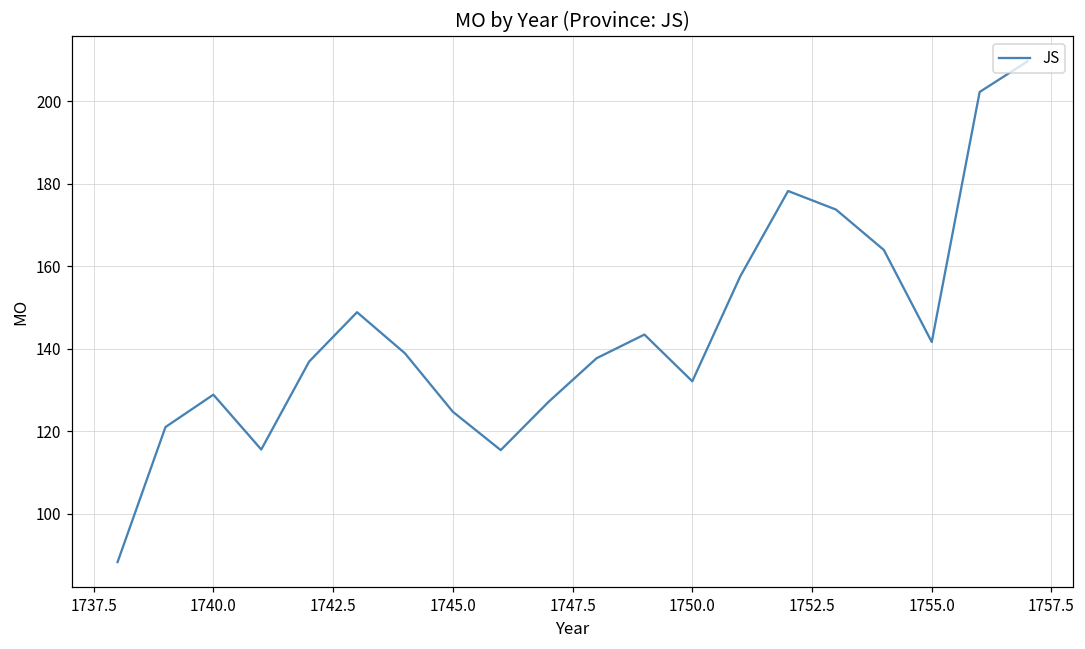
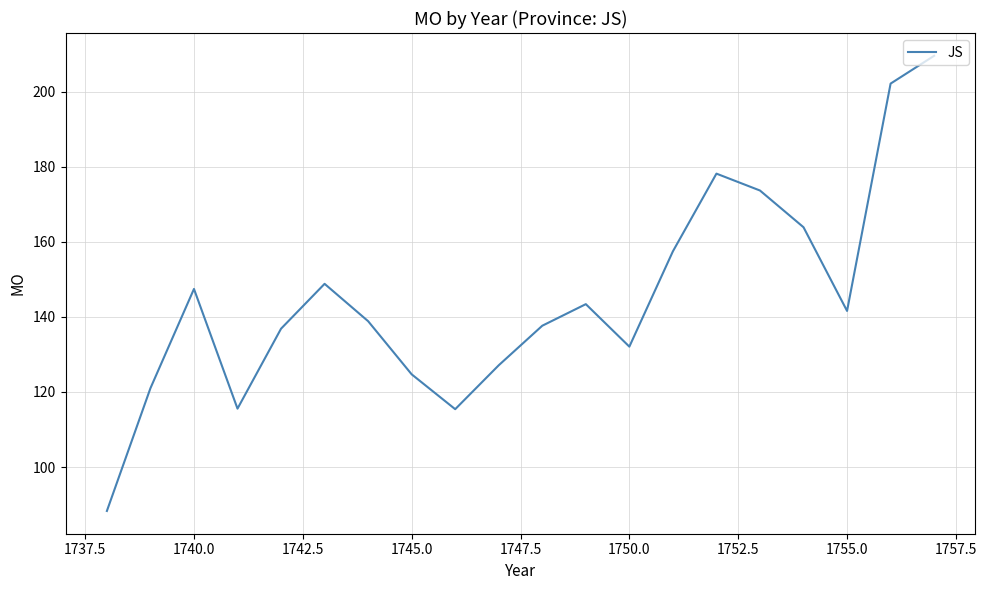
1740.0: 129 -> 147
